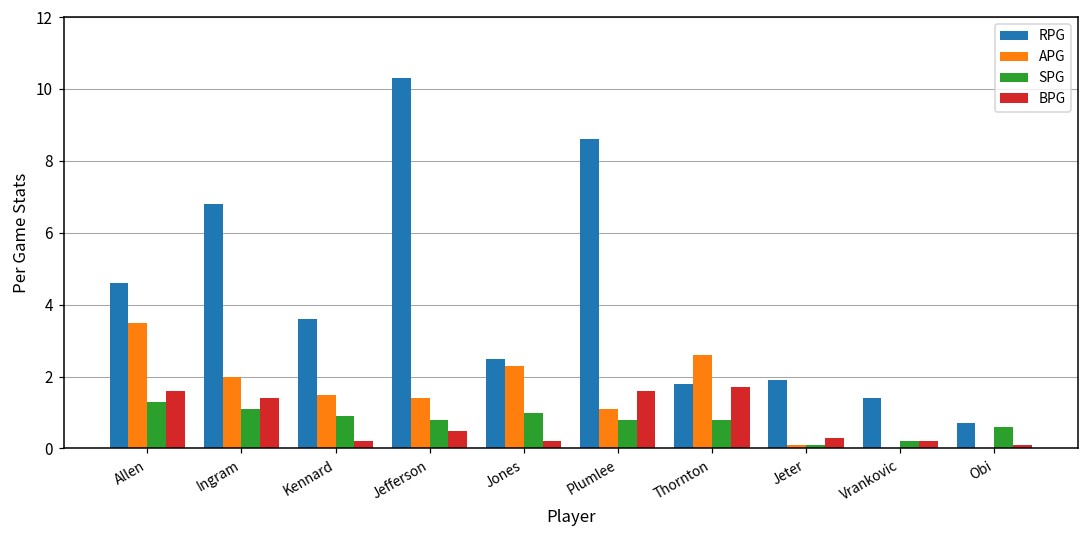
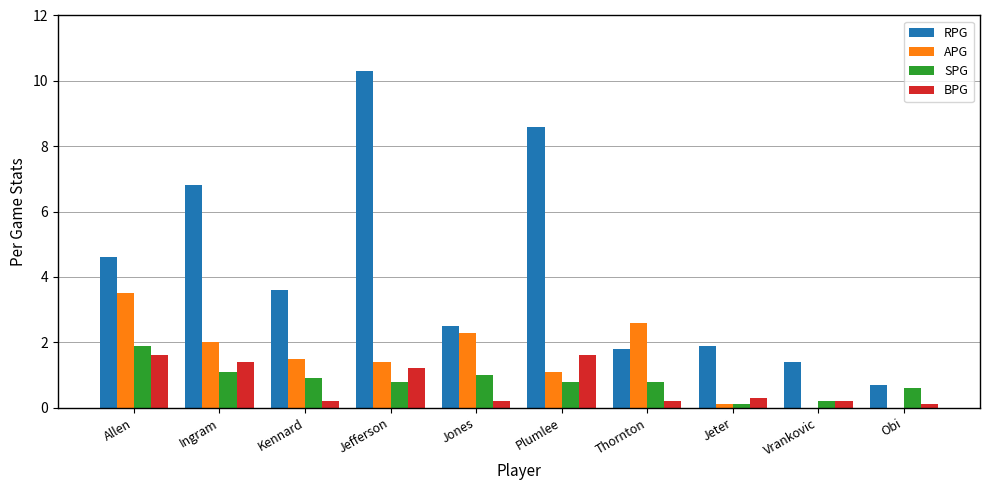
SPG, Allen: 1.3 -> 1.9
BPG, Jefferson: 0.5 -> 1.2
BPG, Thornton: 1.7 -> 0.2
